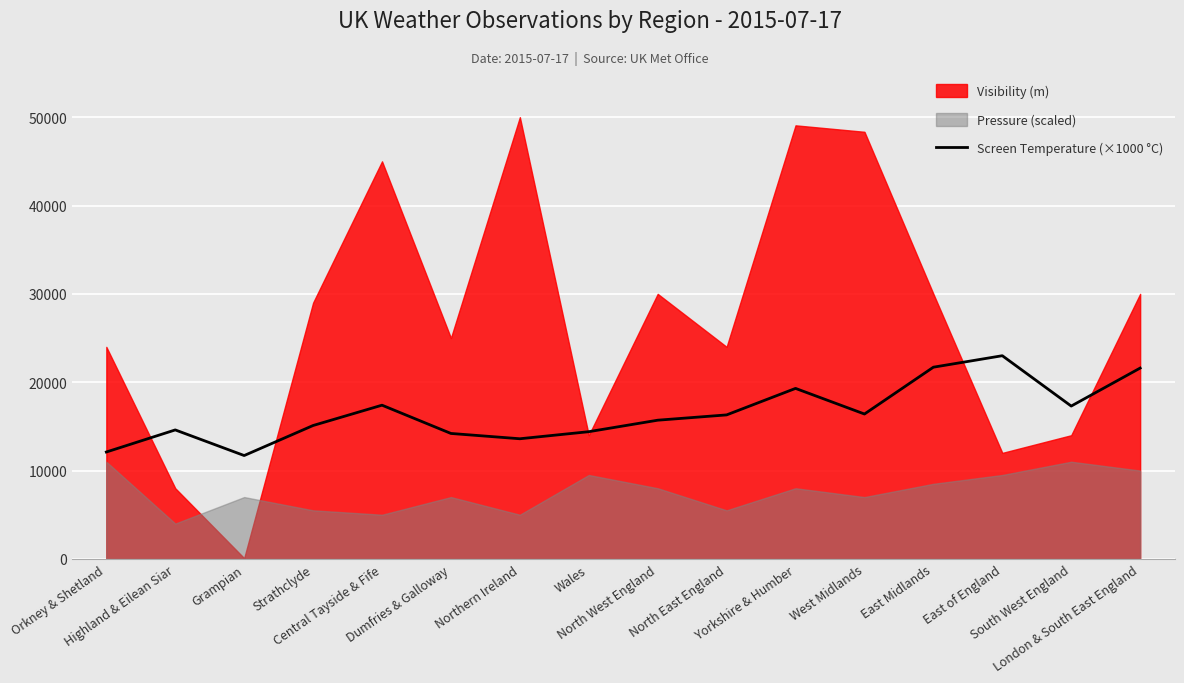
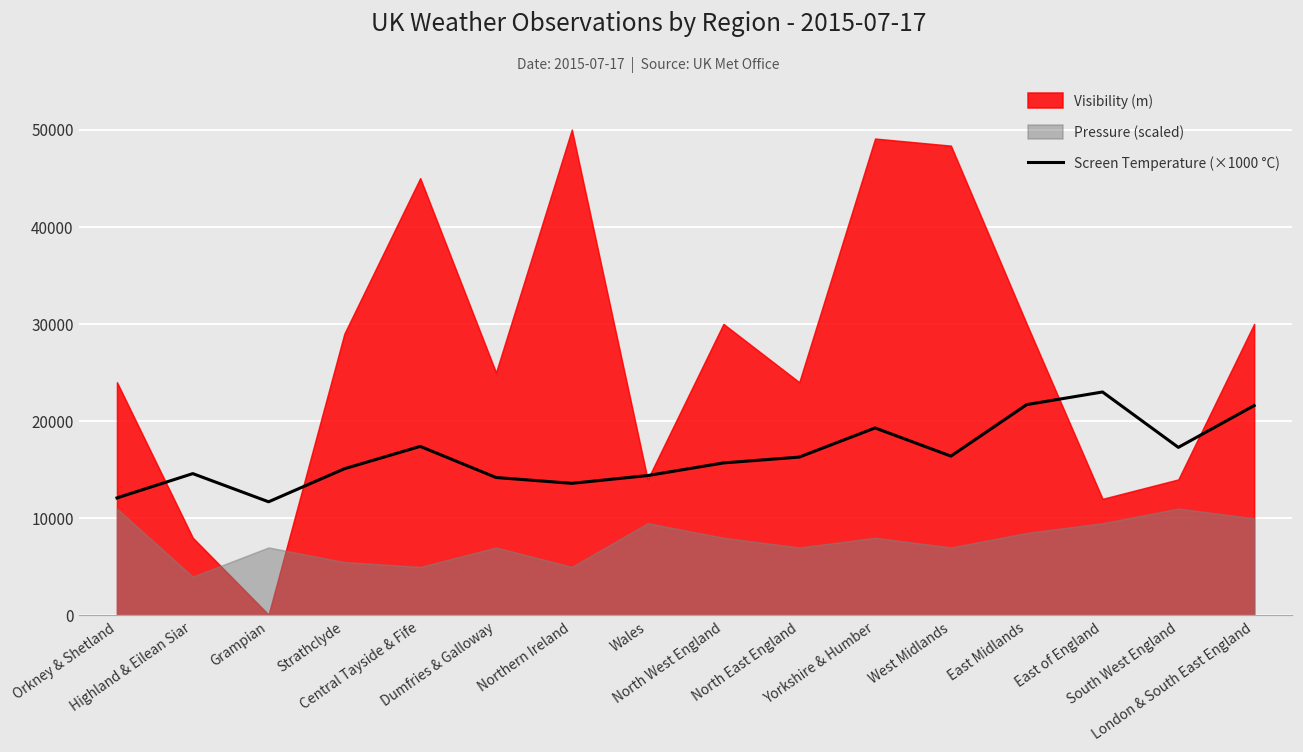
Pressure (scaled), North East England: 6000 -> 7000
